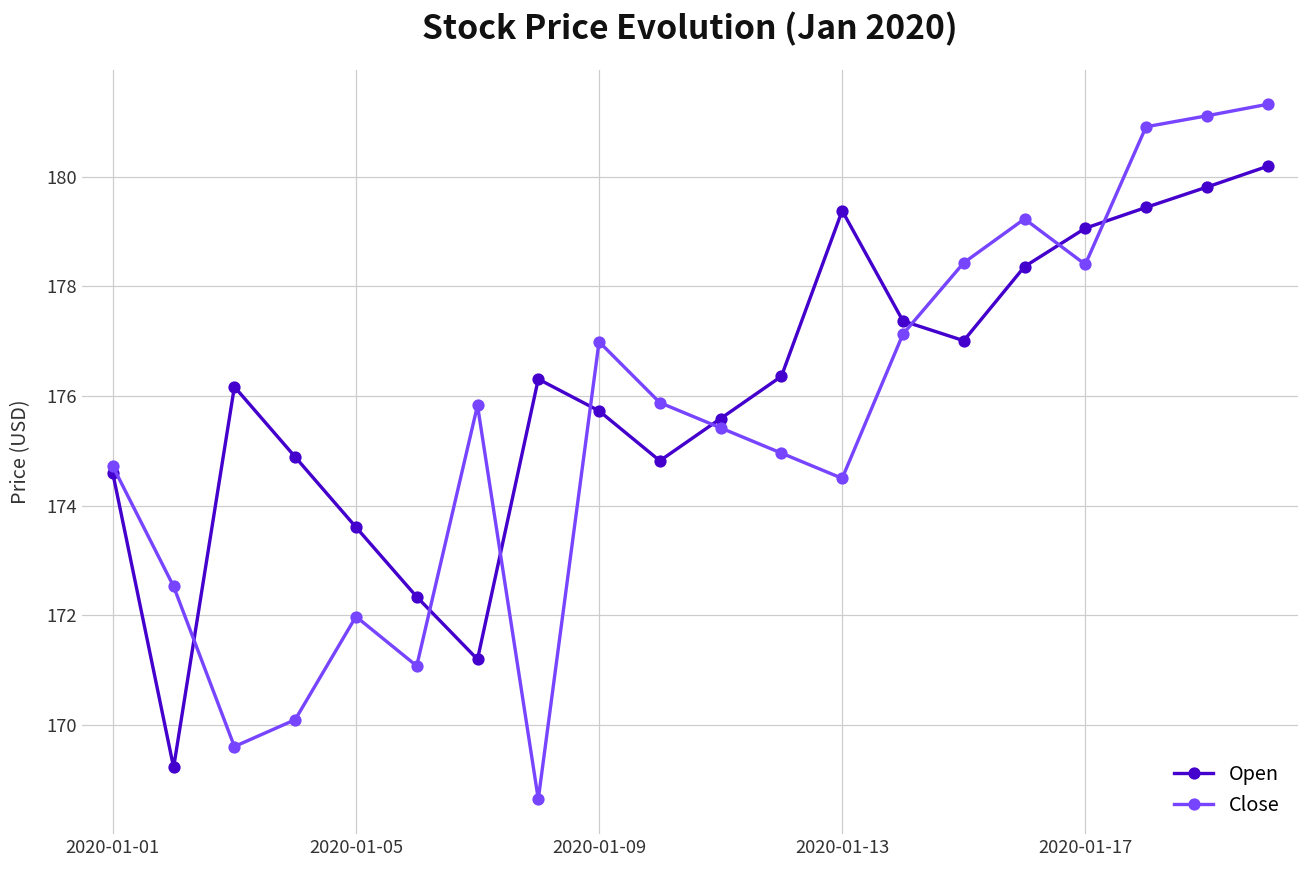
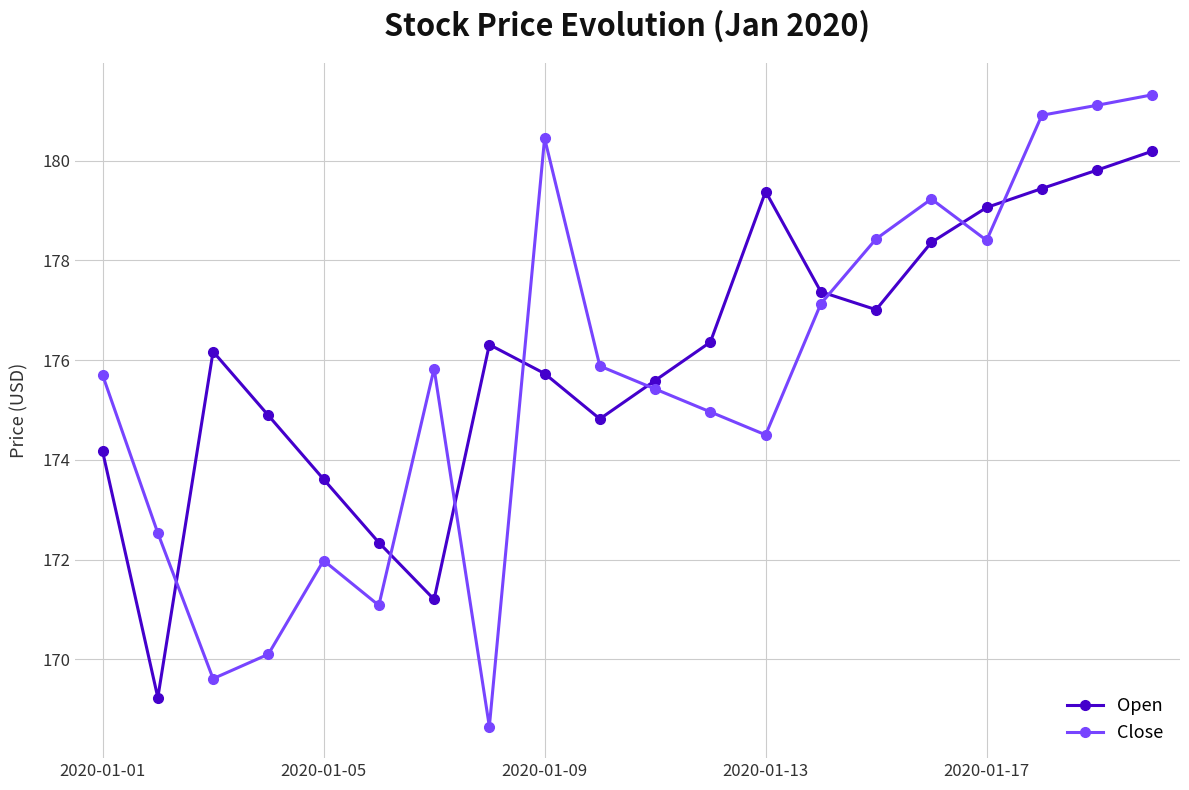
Open, 2020-01-01: 174.6 -> 174.2
Close, 2020-01-01: 174.7 -> 175.7
Close, 2020-01-09: 177.0 -> 180.5
